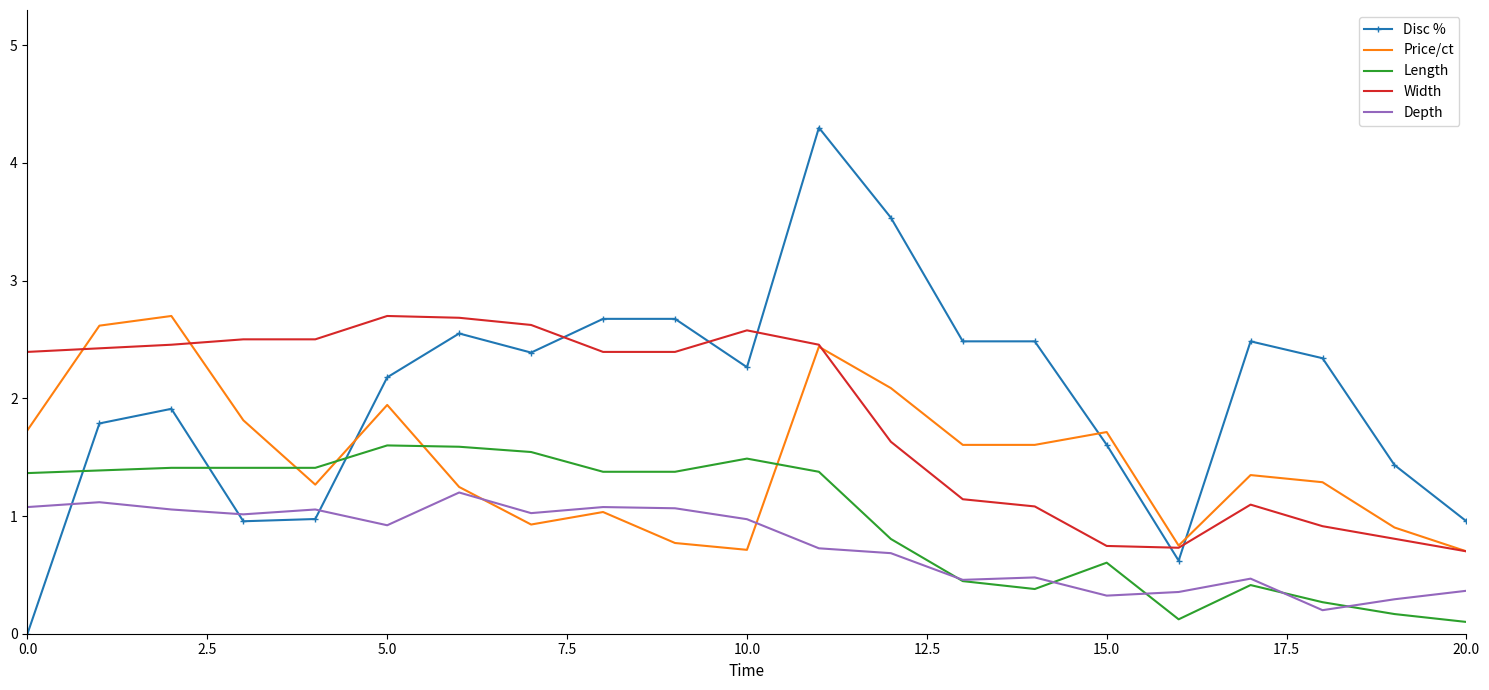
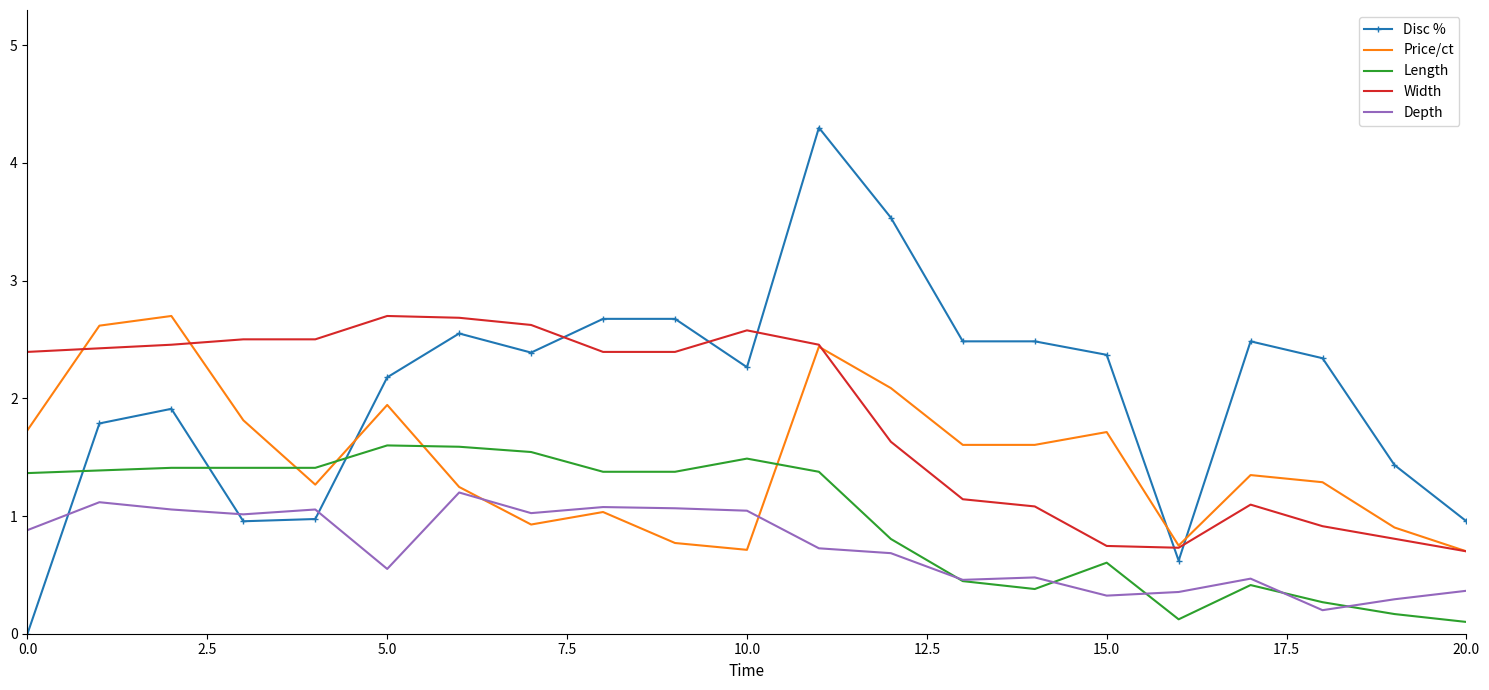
Depth, 0.0: 1.08 -> 0.88
Depth, 5.0: 0.92 -> 0.55
Depth, 10.0: 0.97 -> 1.05
Disc %, 15.0: 1.61 -> 2.37
